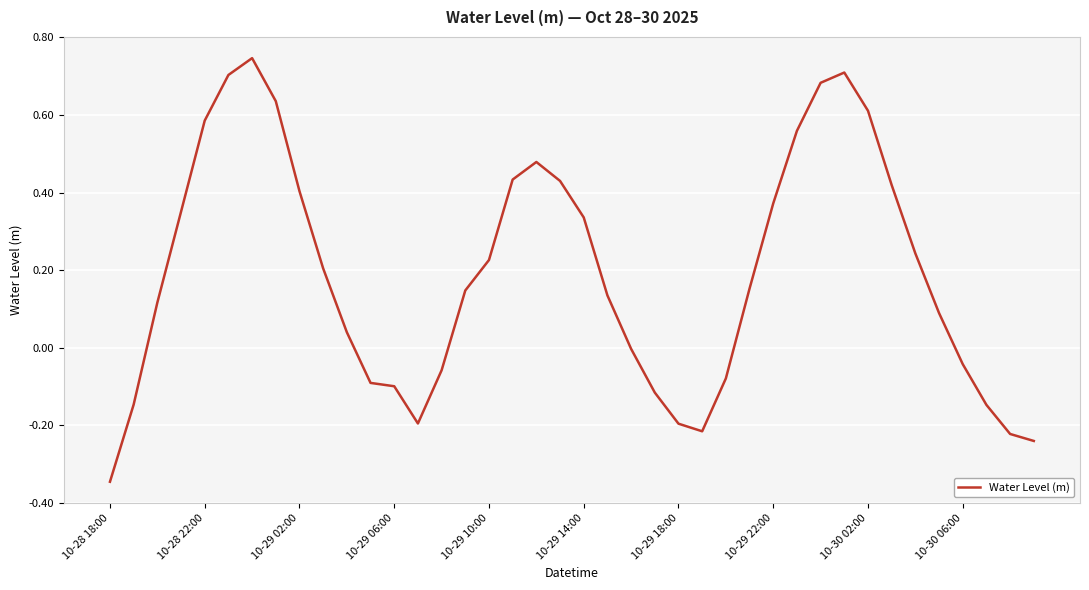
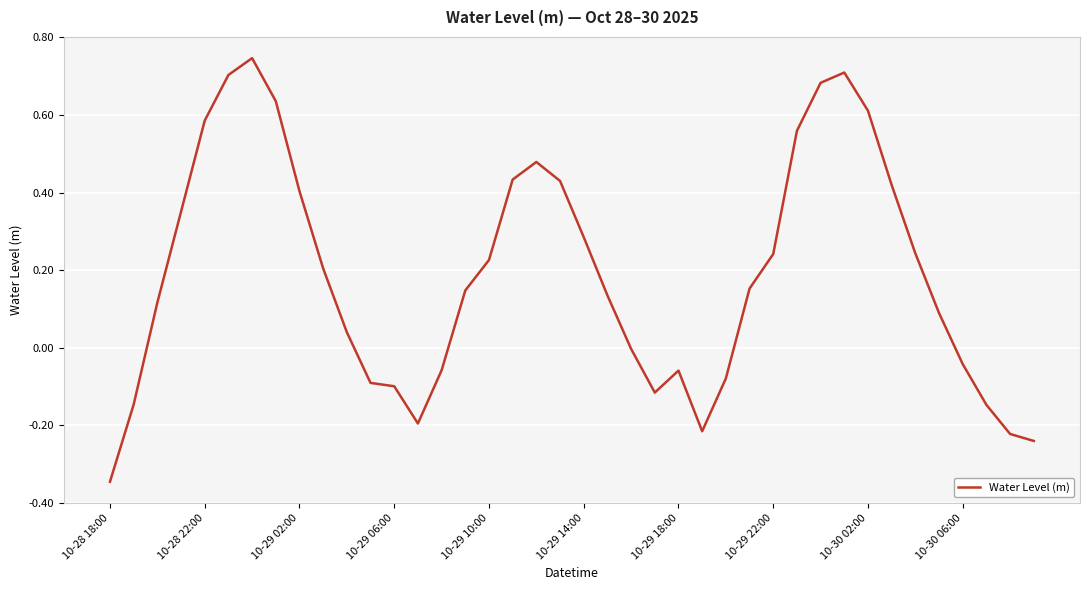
10-29 14:00: 0.34 -> 0.28
10-29 18:00: -0.20 -> -0.06
10-29 22:00: 0.37 -> 0.24
